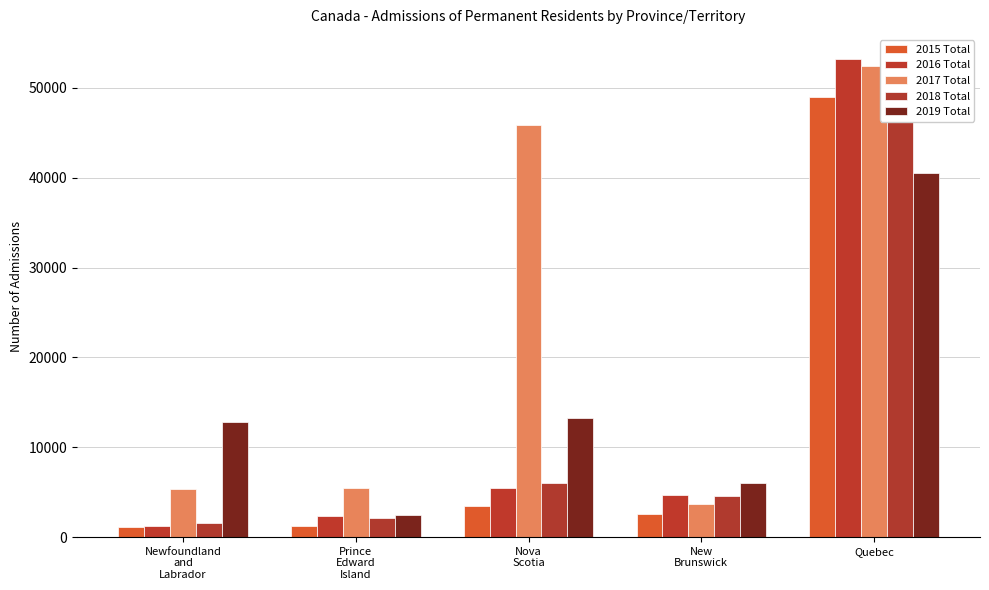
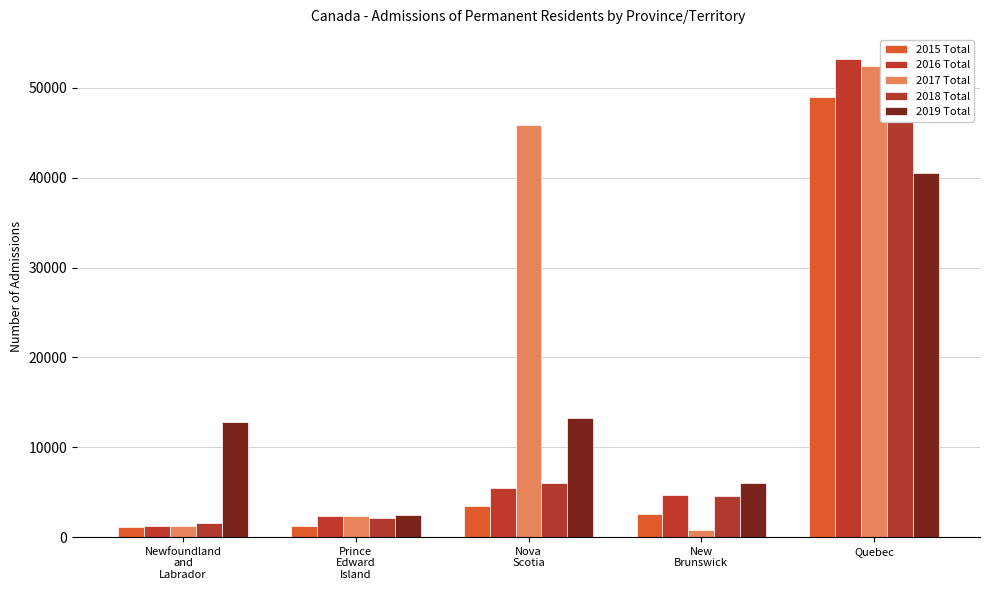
2017 Total, Newfoundland and Labrador: 5000 -> 1000
2017 Total, Prince Edward Island: 5000 -> 2000
2017 Total, New Brunswick: 4000 -> 1000
